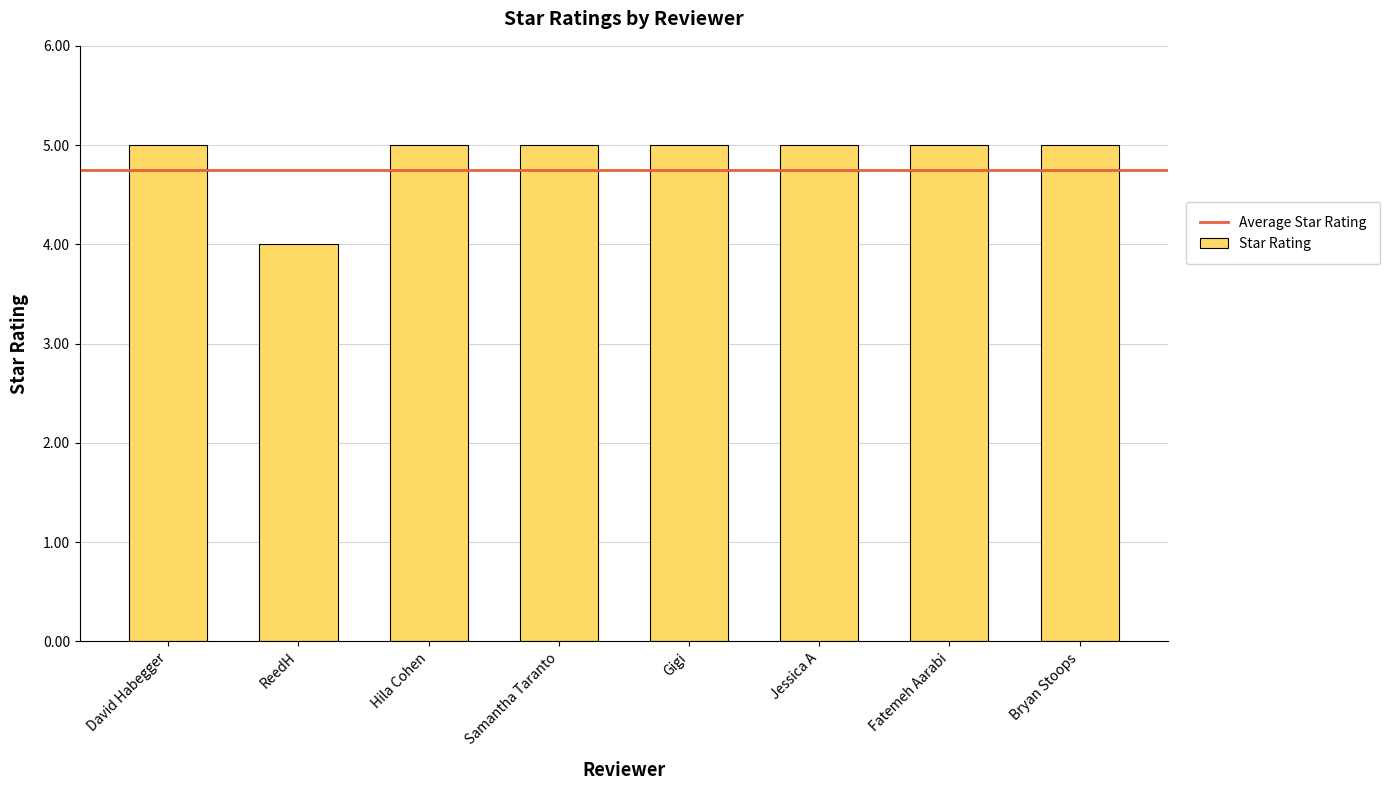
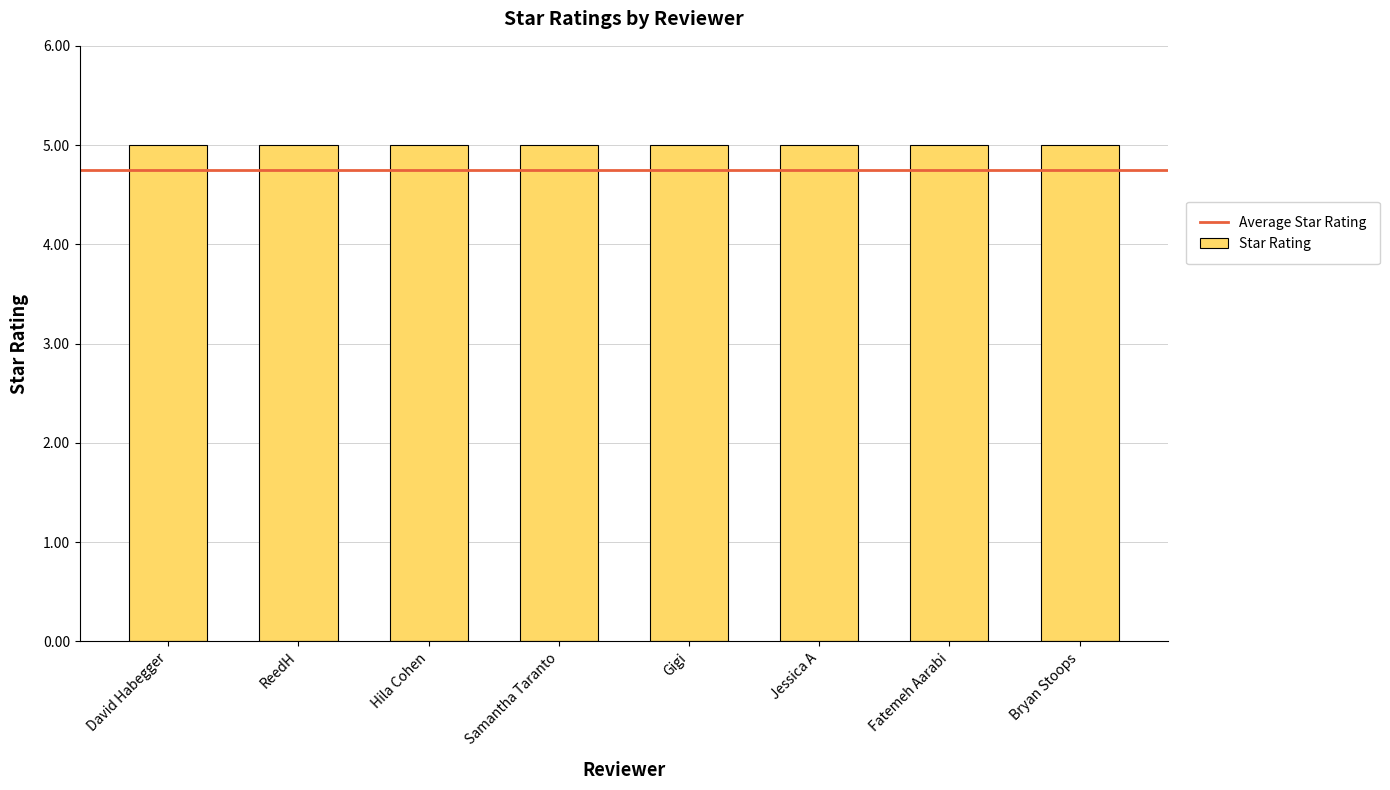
ReedH: 4 -> 5
